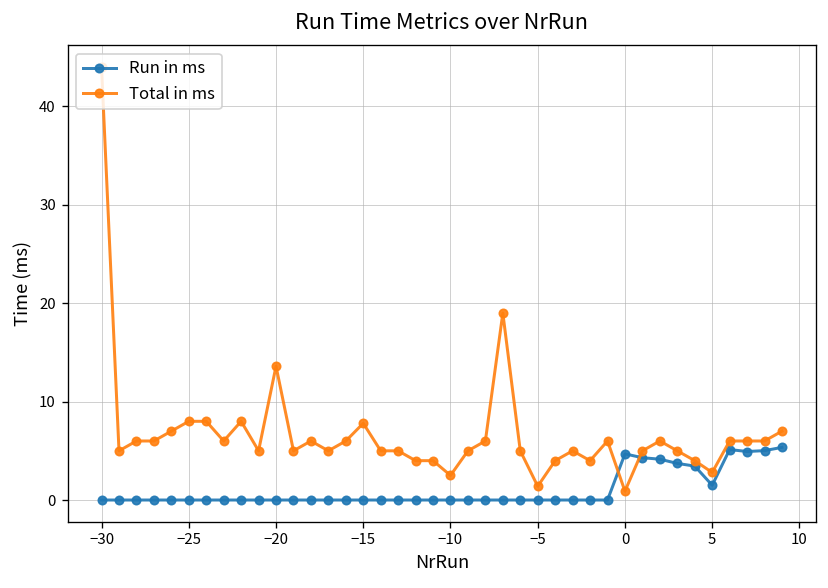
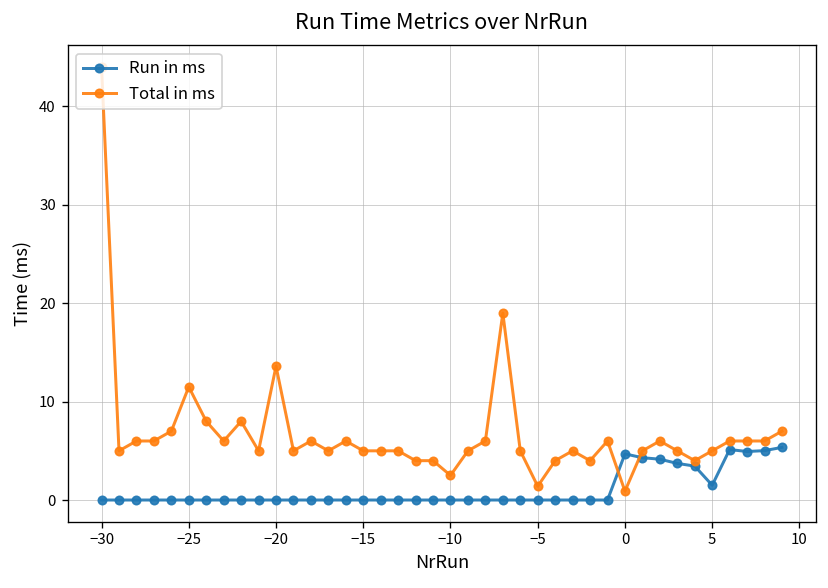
Total in ms, −25: 8 -> 12
Total in ms, −15: 8 -> 5
Total in ms, 5: 3 -> 5
